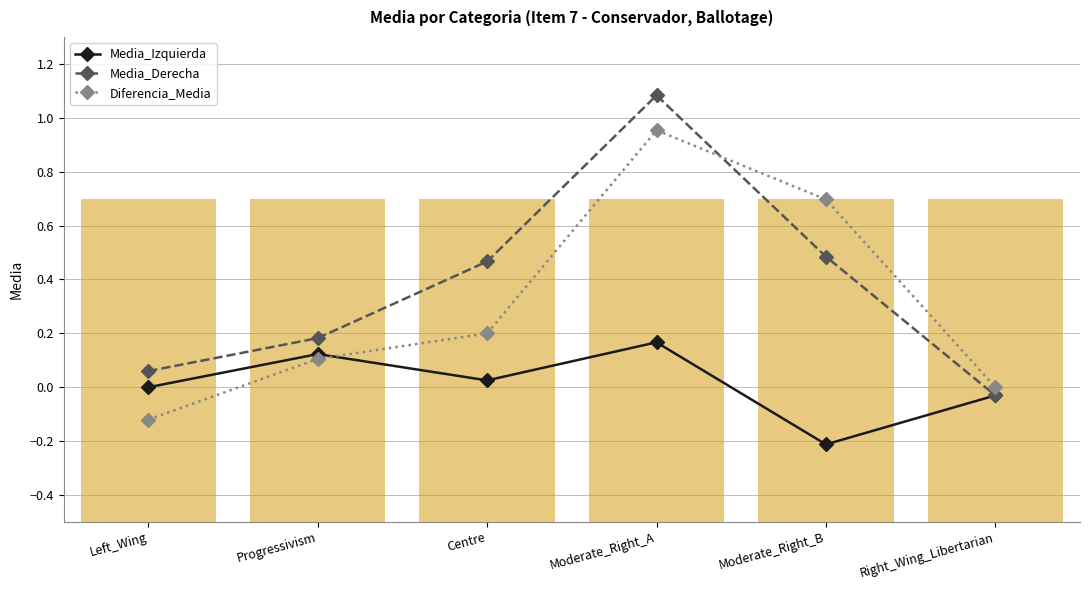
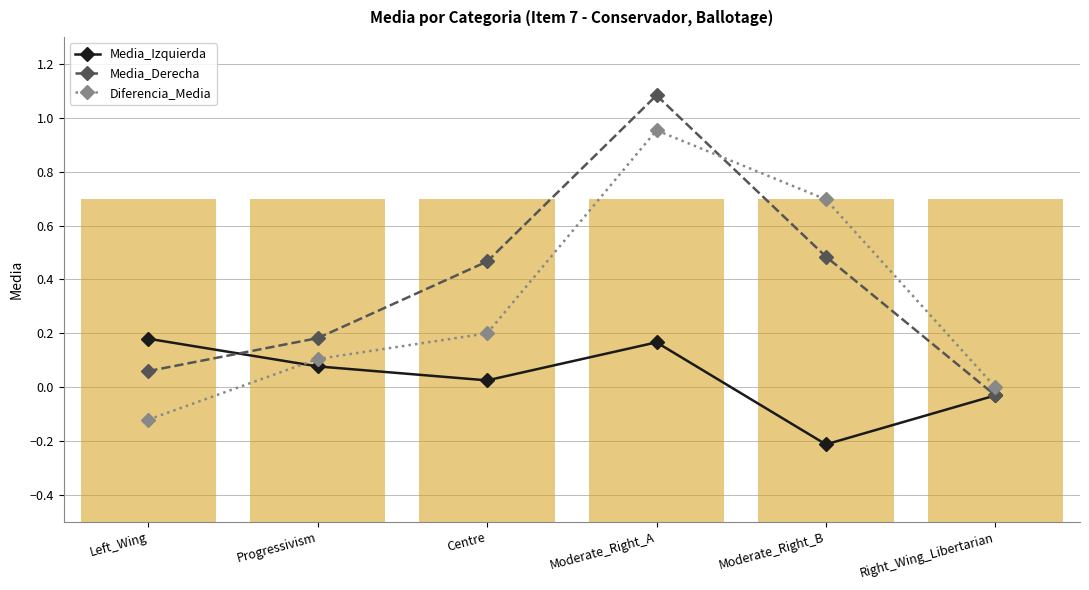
Media_Izquierda, Left_Wing: 0.00 -> 0.18
Media_Izquierda, Progressivism: 0.12 -> 0.08
